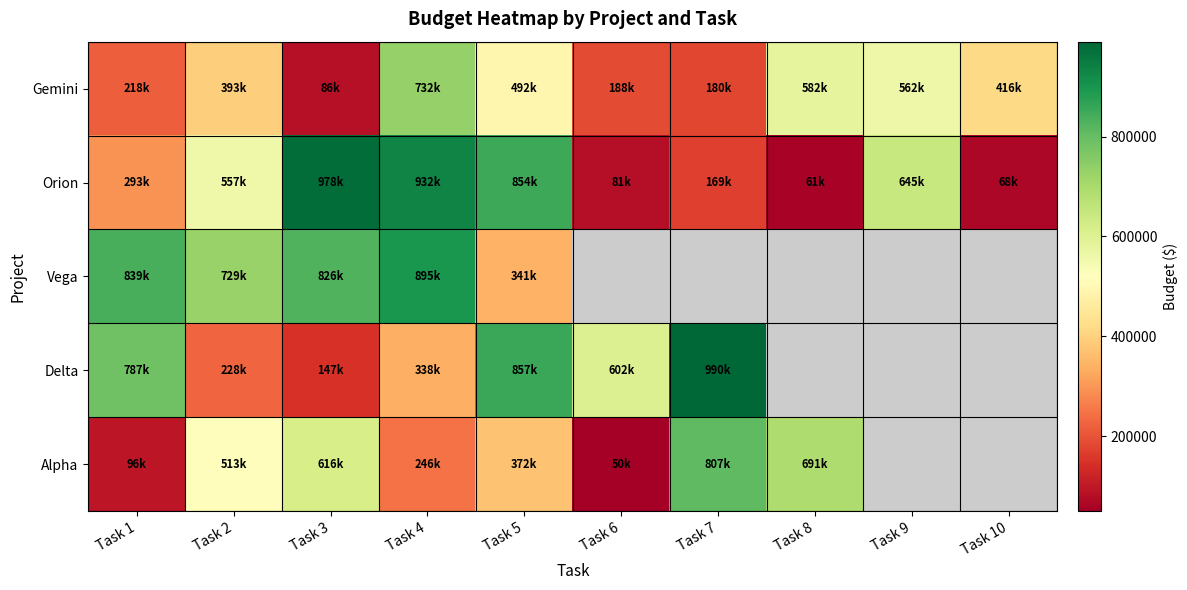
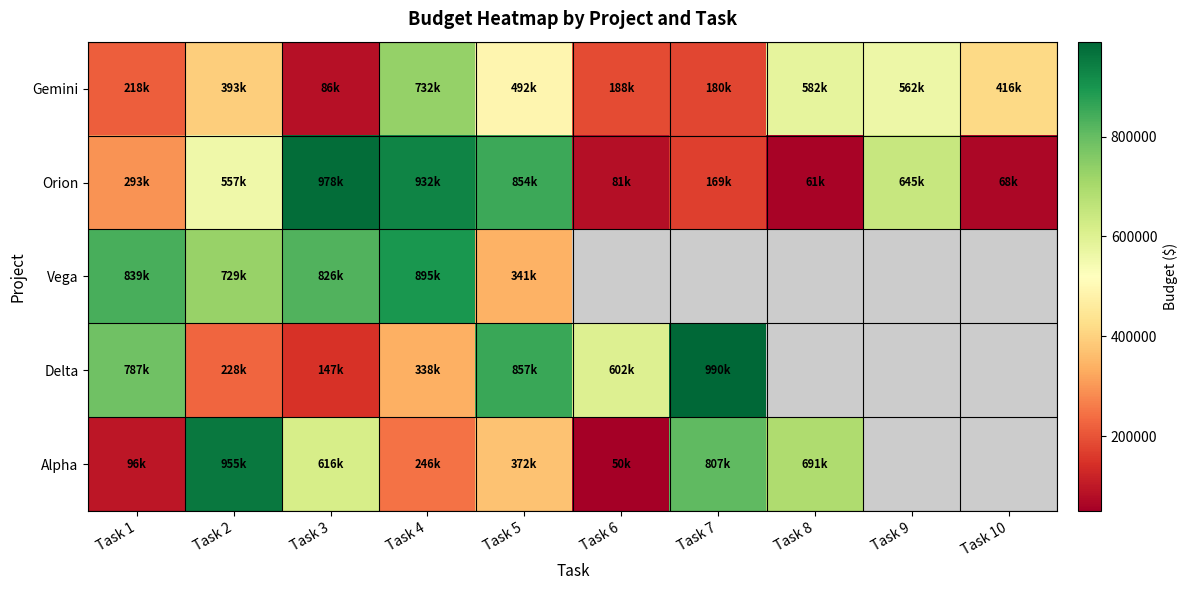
Alpha, Task 2: 513k -> 955k
